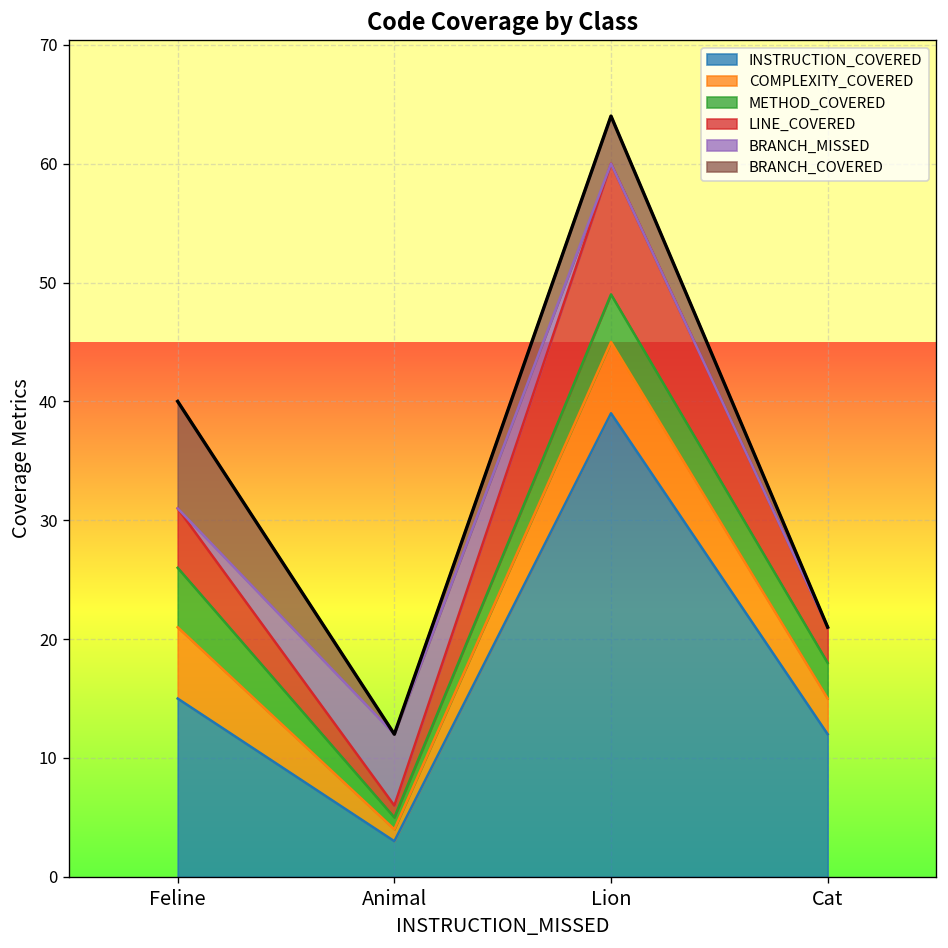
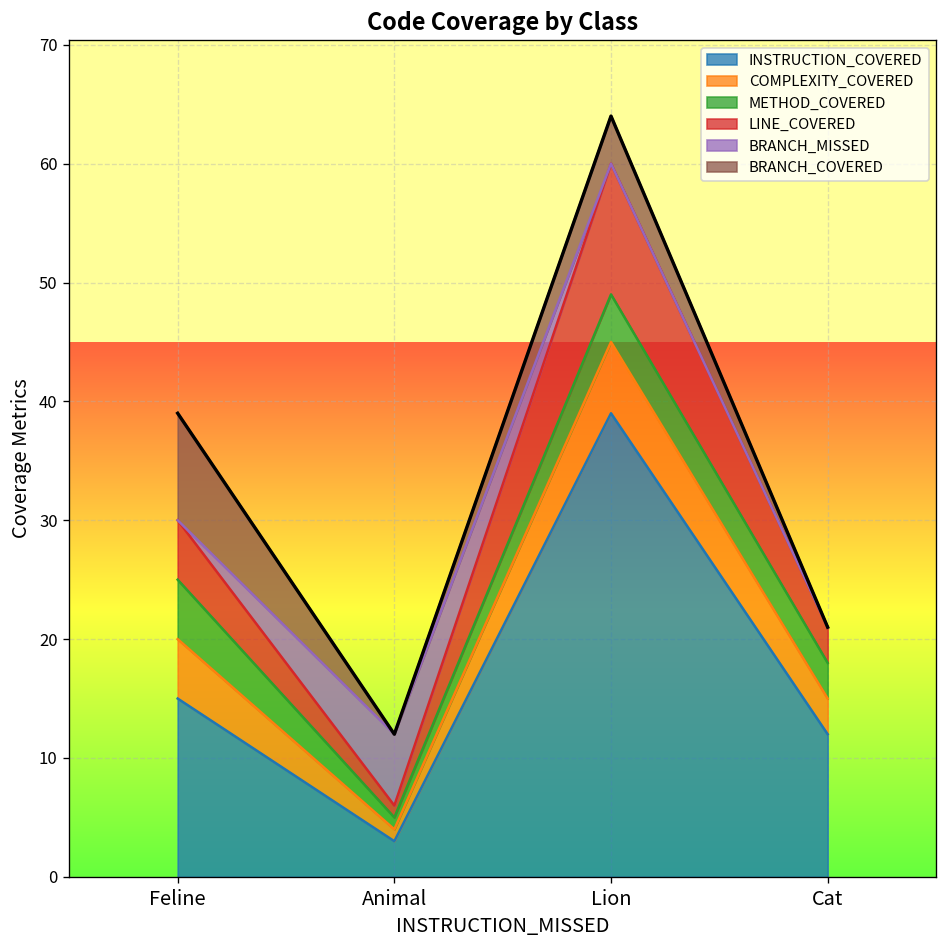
COMPLEXITY_COVERED, Feline: 6 -> 5
